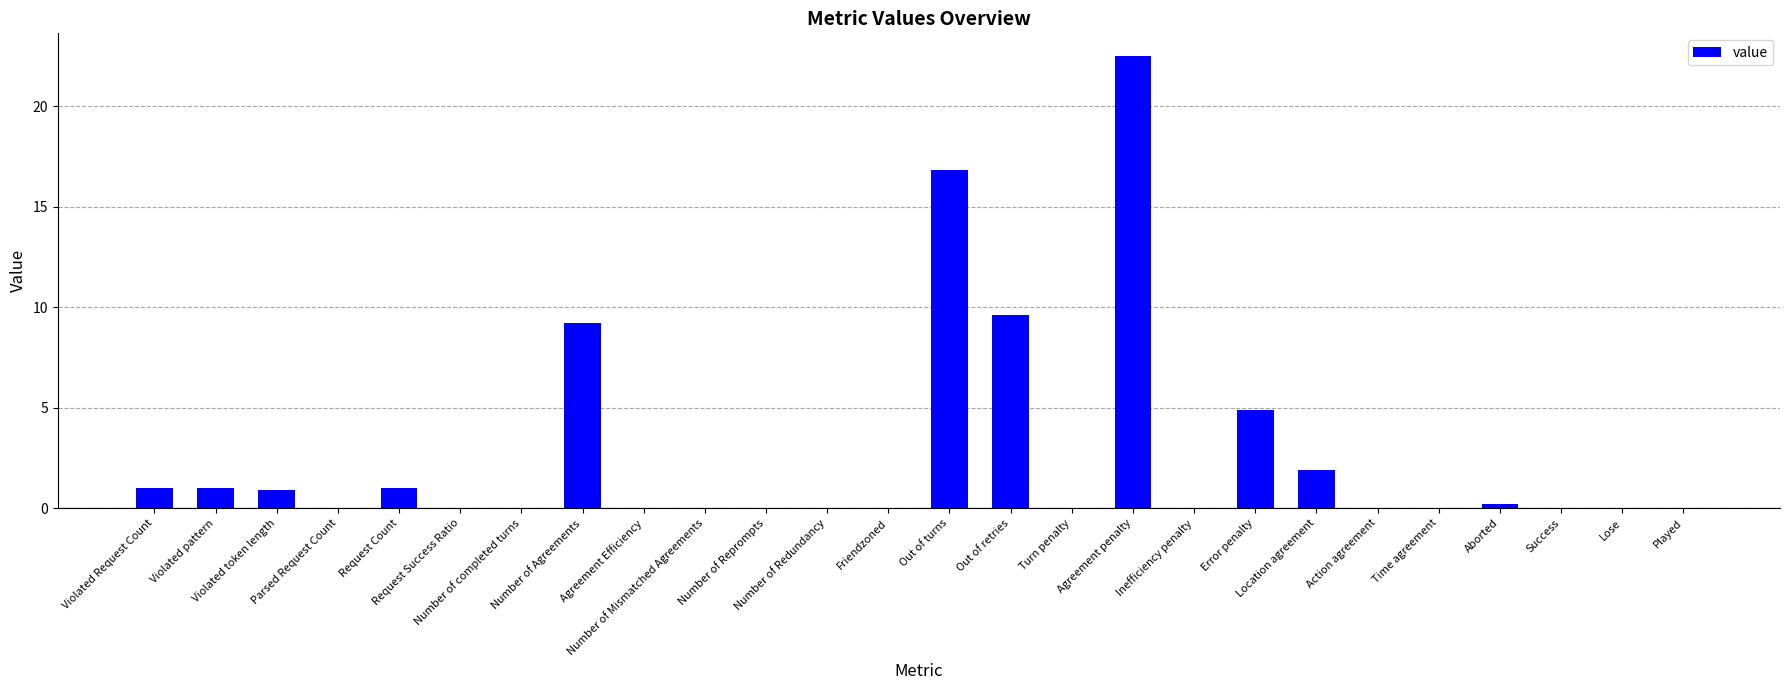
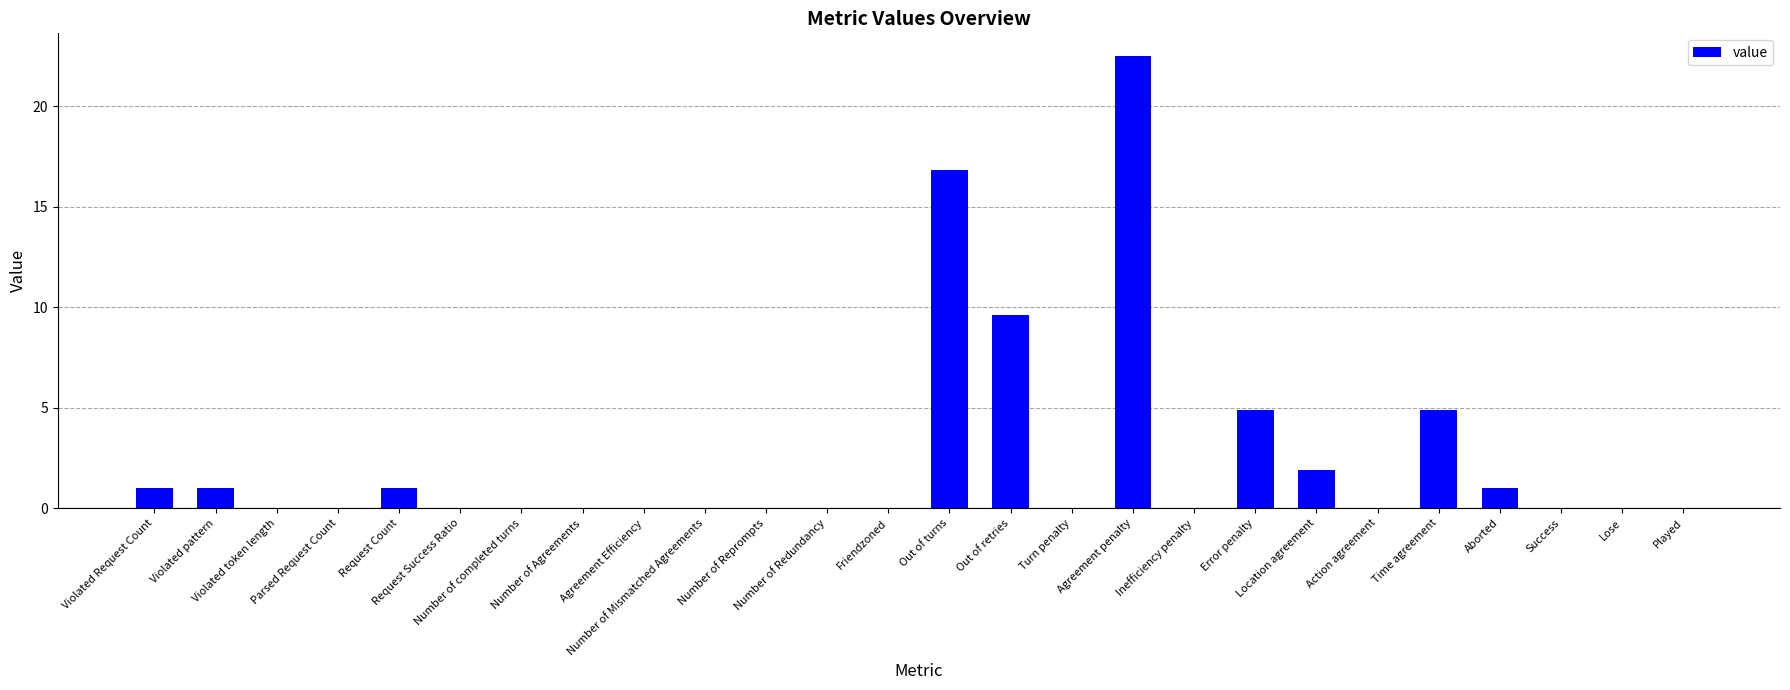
Violated token length: 0.9 -> 0.0
Number of Agreements: 9.2 -> 0.0
Time agreement: 0.0 -> 4.9
Aborted: 0.2 -> 1.0
